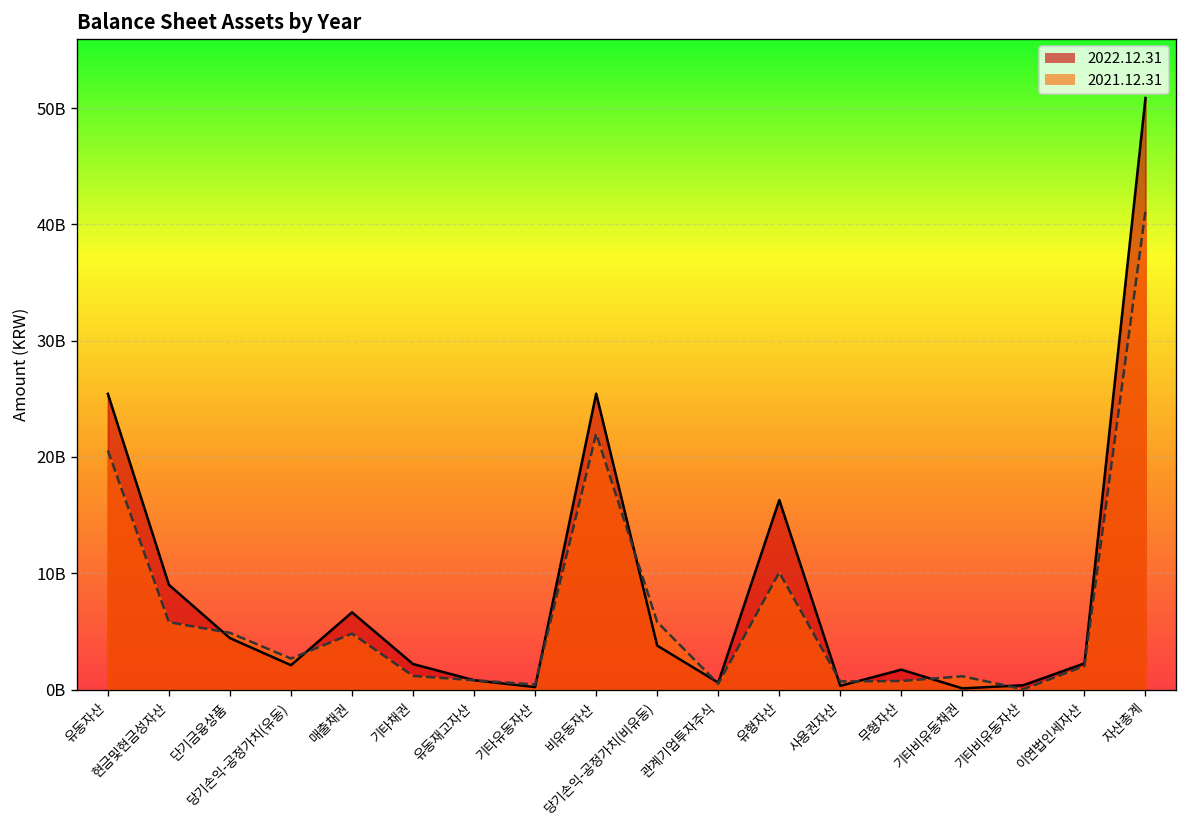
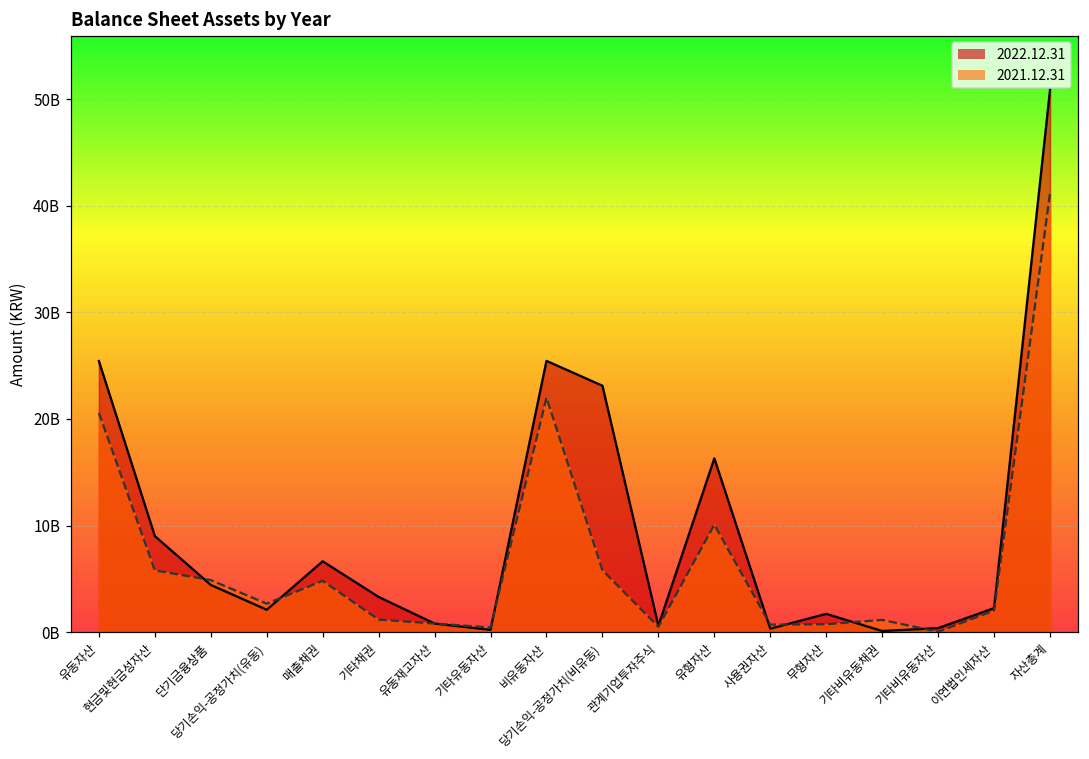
2022.12.31, 기타채권: 2000000000 -> 3000000000
2022.12.31, 당기손익-공정가치(비유동): 4000000000 -> 23000000000
